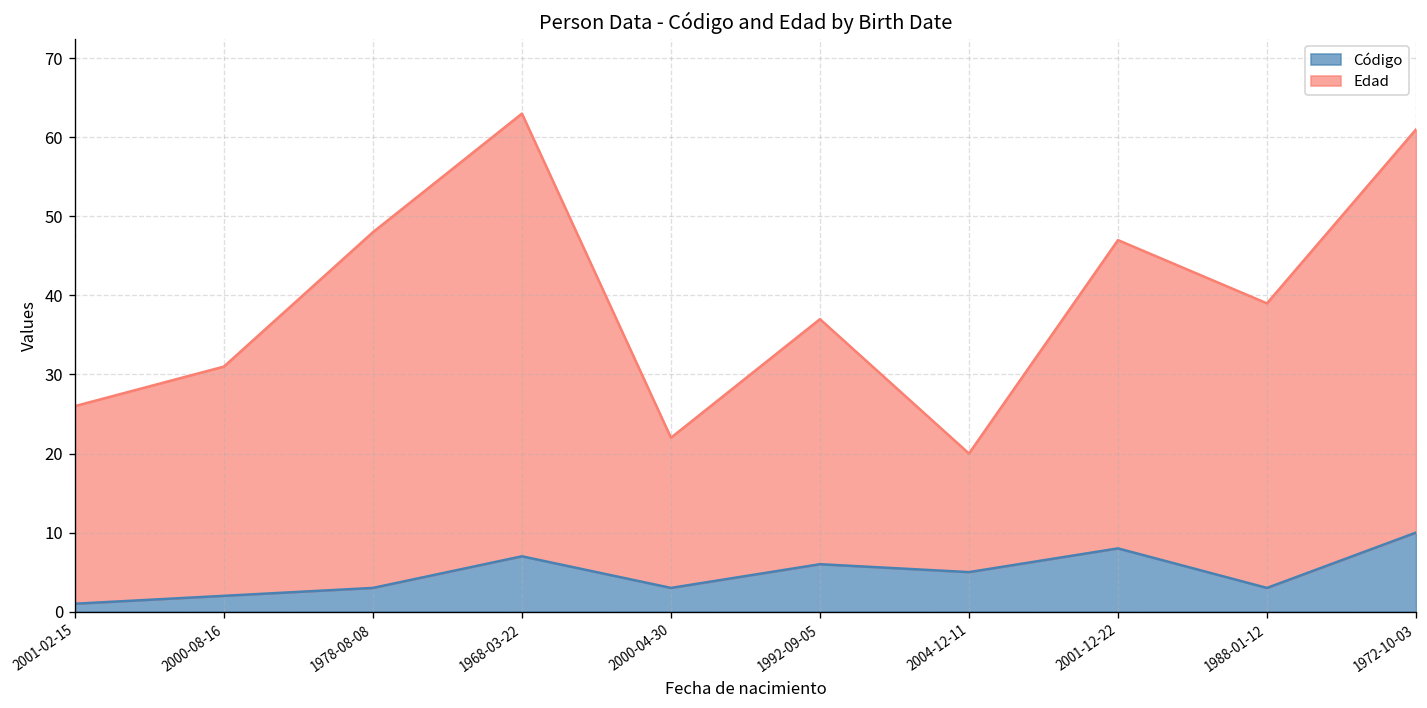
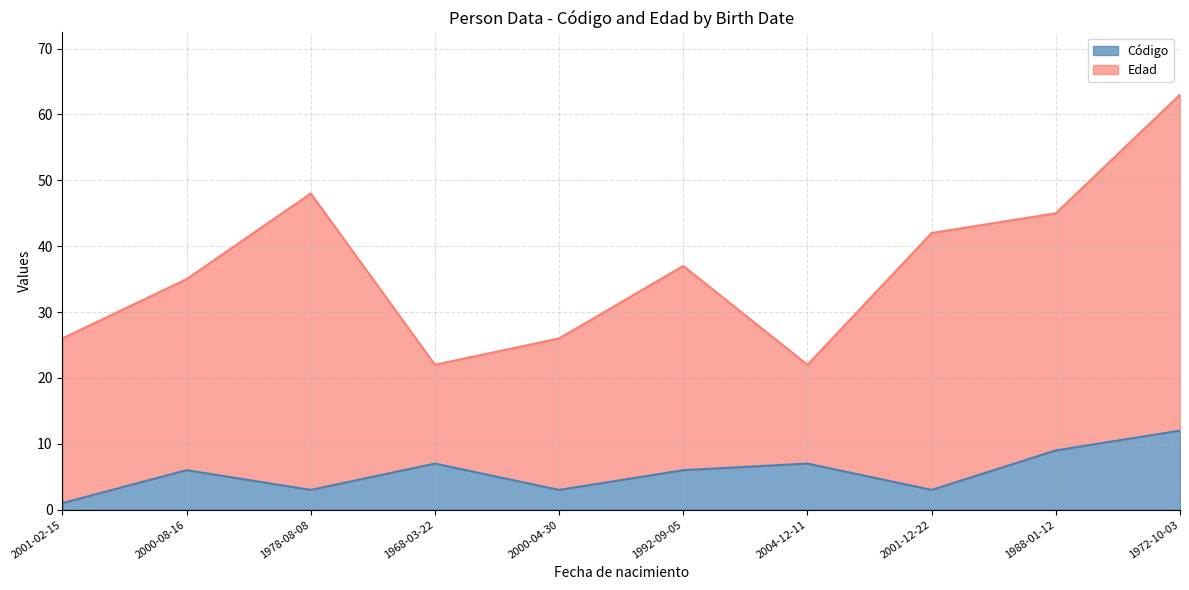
Código, 2000-08-16: 2 -> 6
Edad, 1968-03-22: 56 -> 15
Edad, 2000-04-30: 19 -> 23
Código, 2004-12-11: 5 -> 7
Código, 2001-12-22: 8 -> 3
Código, 1988-01-12: 3 -> 9
Código, 1972-10-03: 10 -> 12
